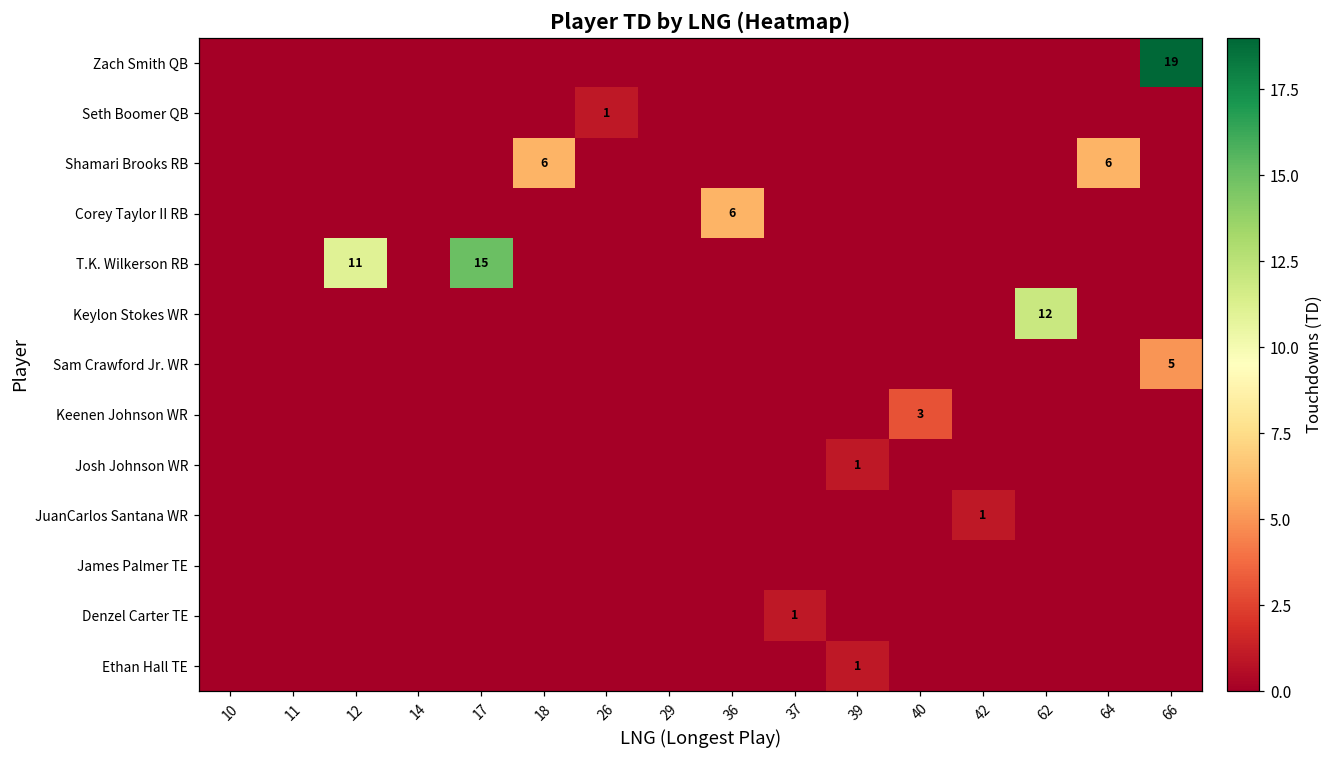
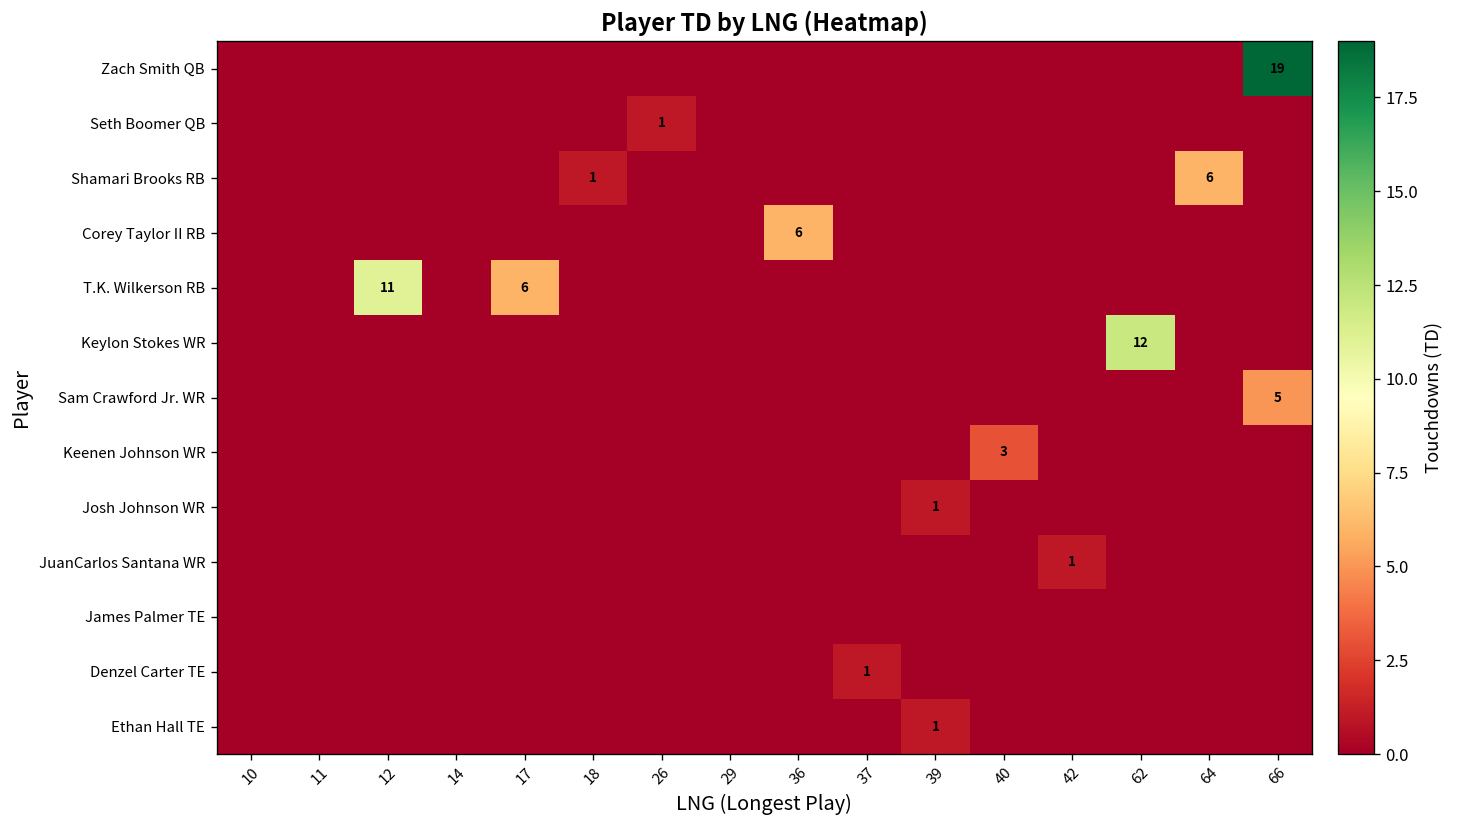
Shamari Brooks RB, 18: 6 -> 1
T.K. Wilkerson RB, 17: 15 -> 6
